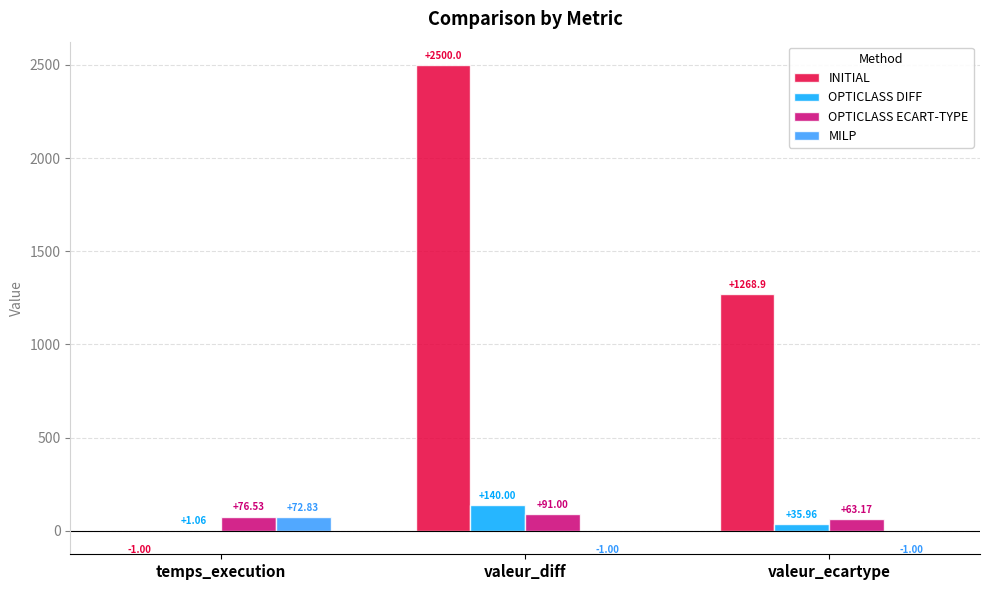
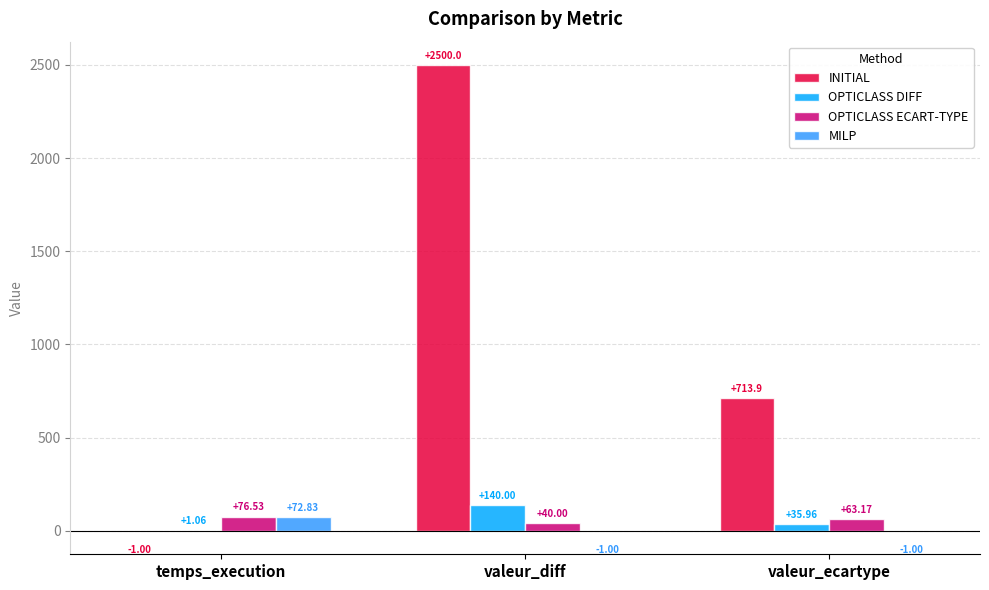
OPTICLASS ECART-TYPE, valeur_diff: +91.00 -> +40.00
INITIAL, valeur_ecartype: +1268.9 -> +713.9
